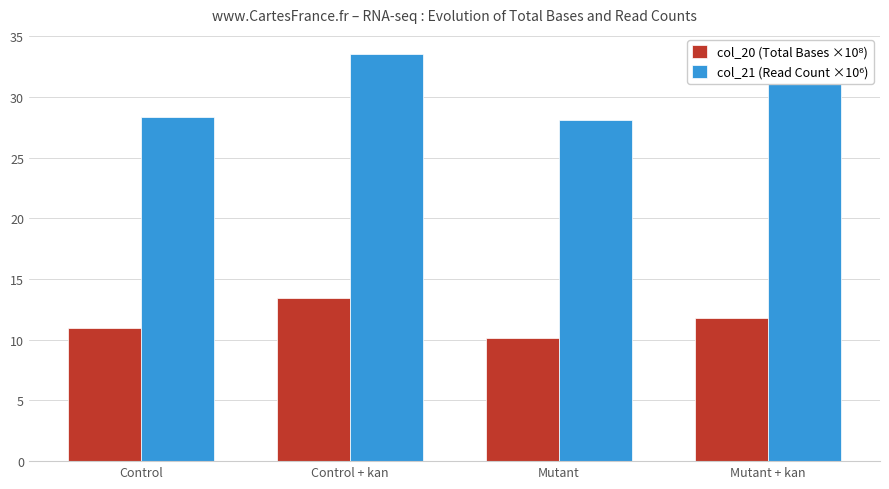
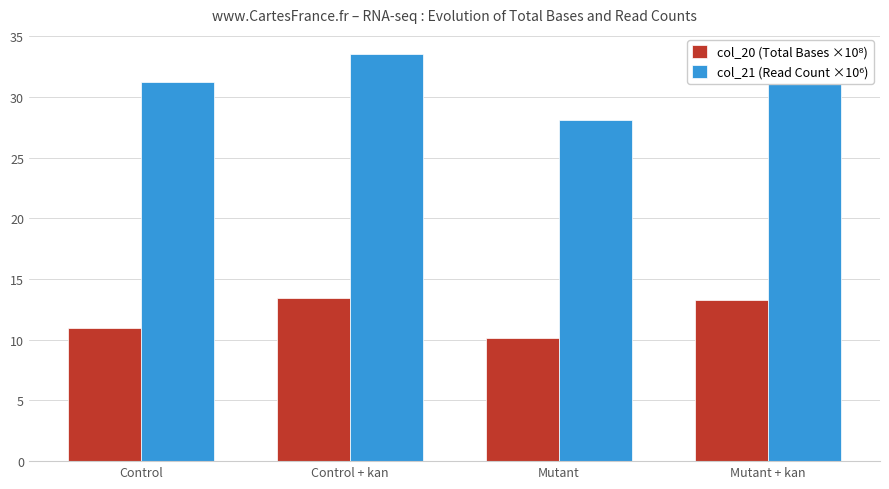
col_21 (Read Count ×10⁶), Control: 28.3 -> 31.2
col_20 (Total Bases ×10⁸), Mutant + kan: 11.8 -> 13.3
